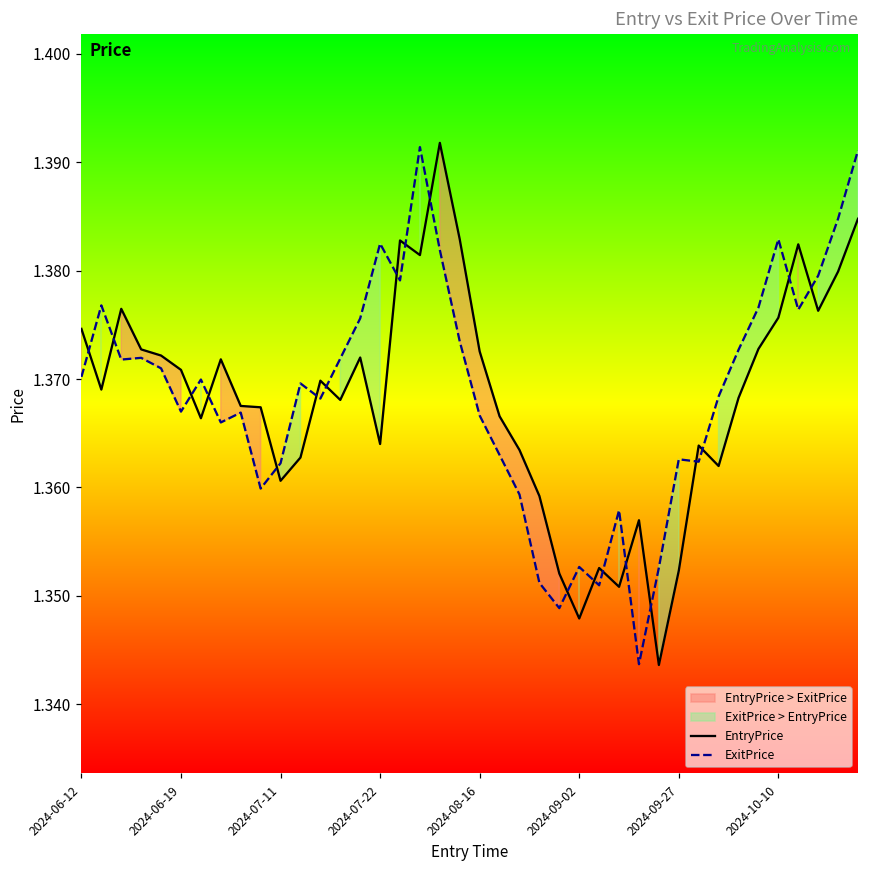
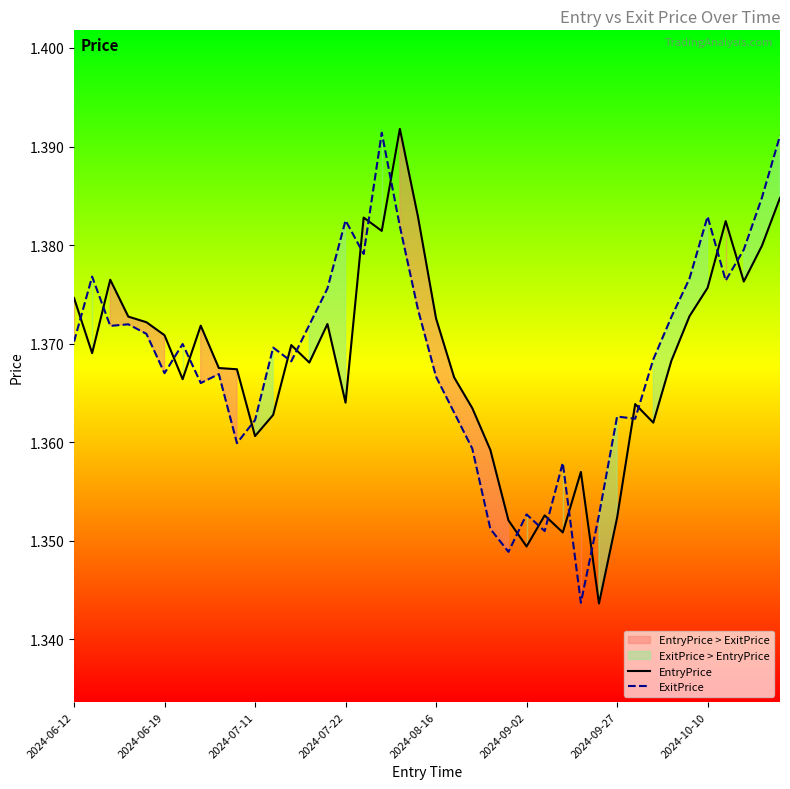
EntryPrice, 2024-09-02: 1.348 -> 1.349
